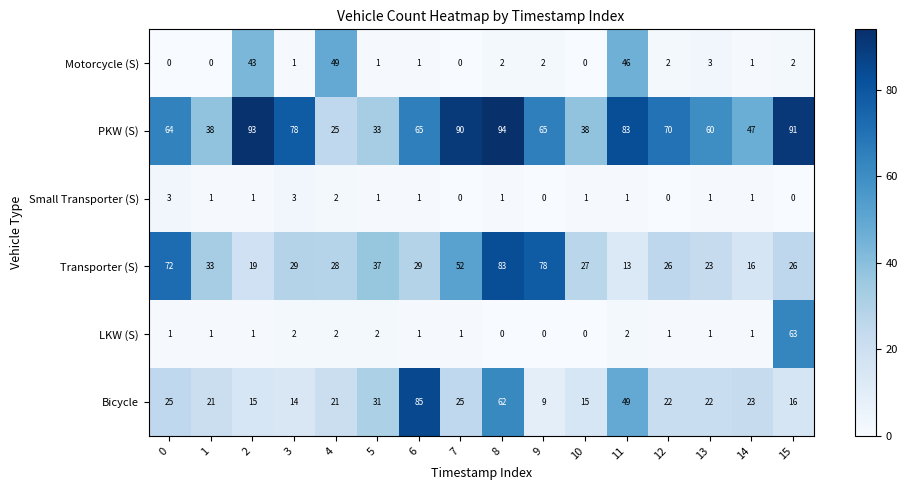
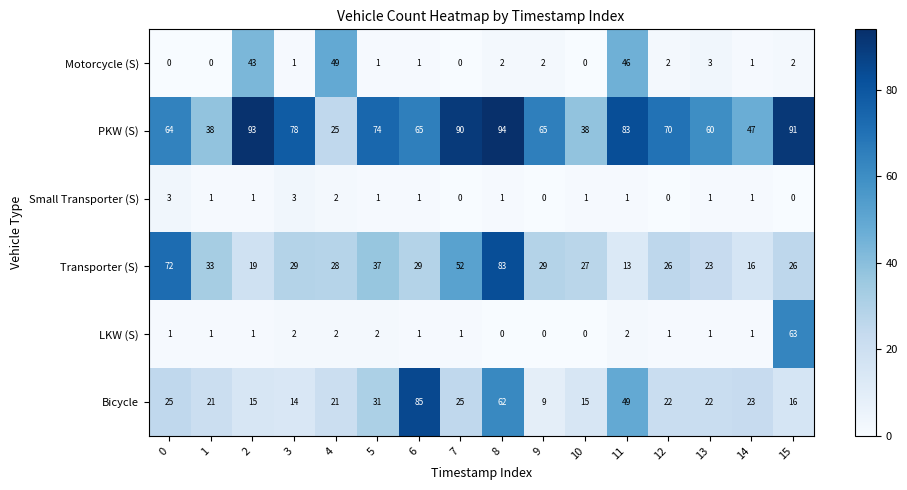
PKW (S), 5: 33 -> 74
Transporter (S), 9: 78 -> 29
